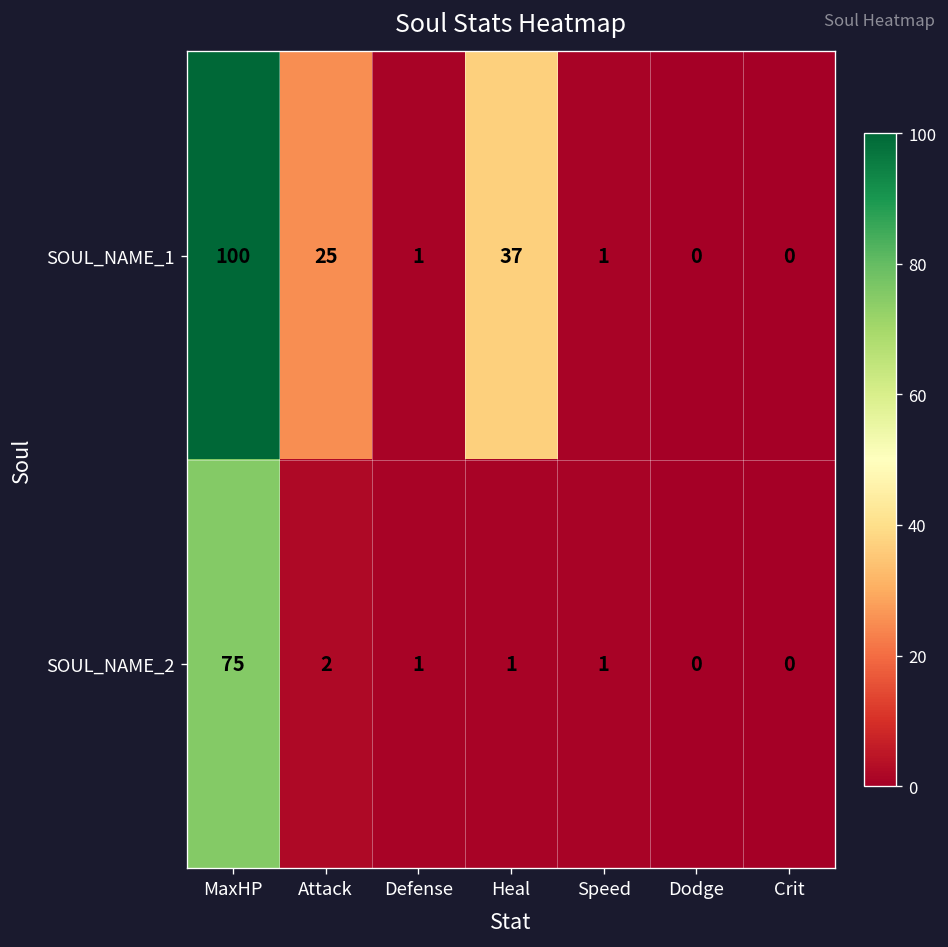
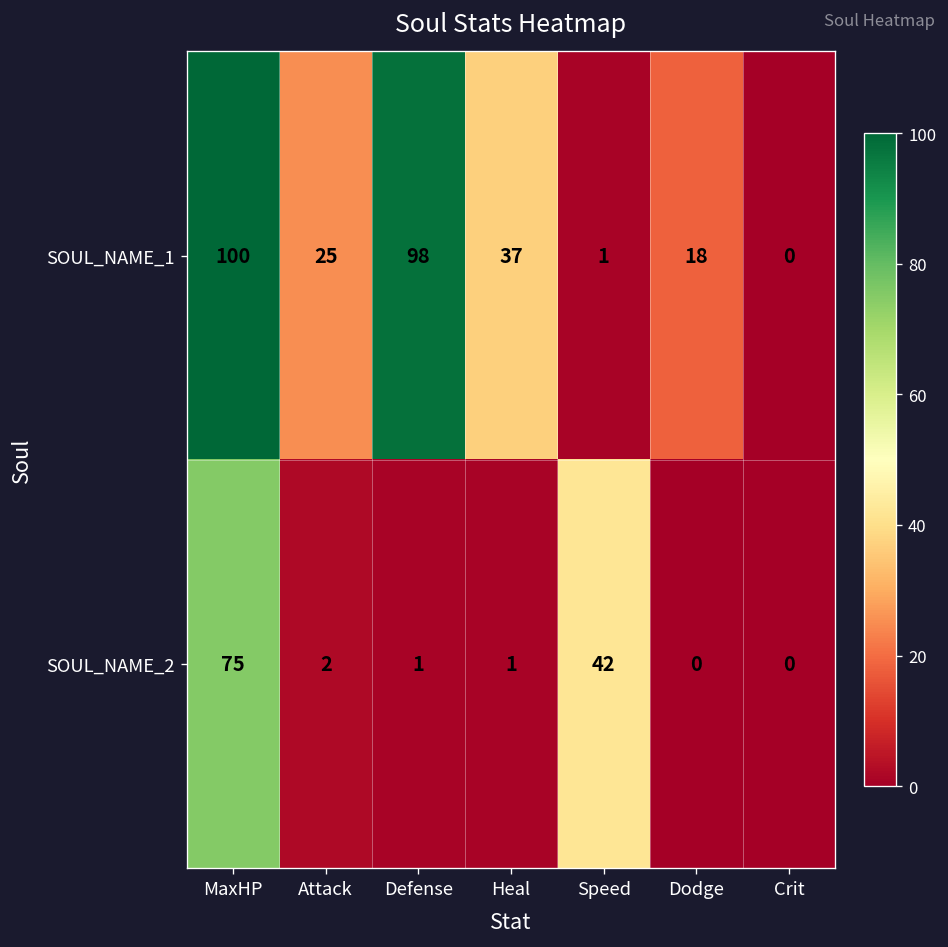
SOUL_NAME_1, Defense: 1 -> 98
SOUL_NAME_1, Dodge: 0 -> 18
SOUL_NAME_2, Speed: 1 -> 42
